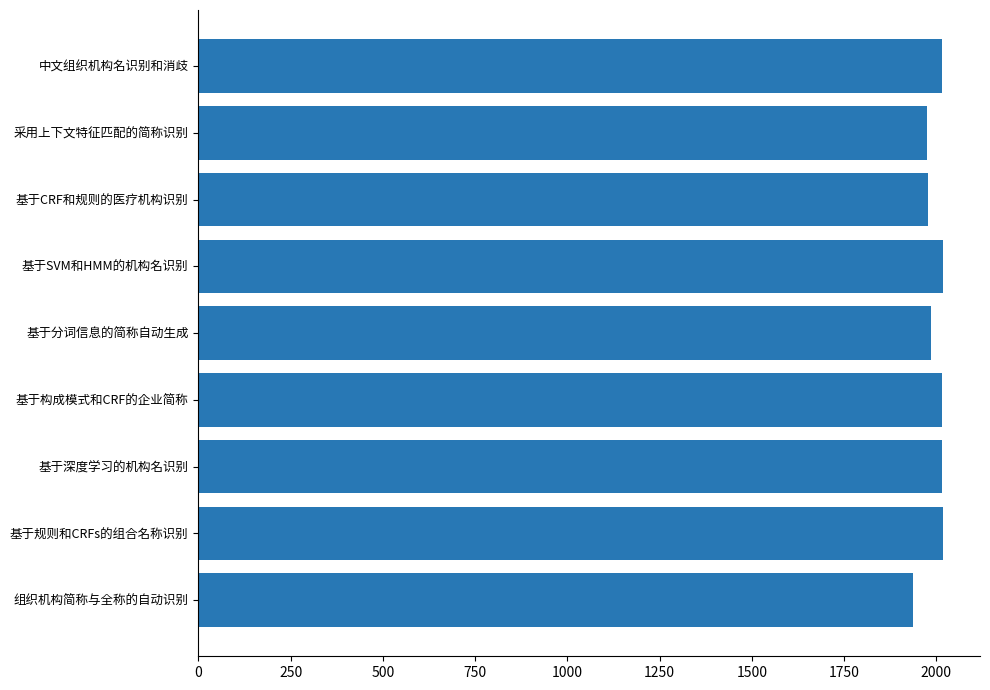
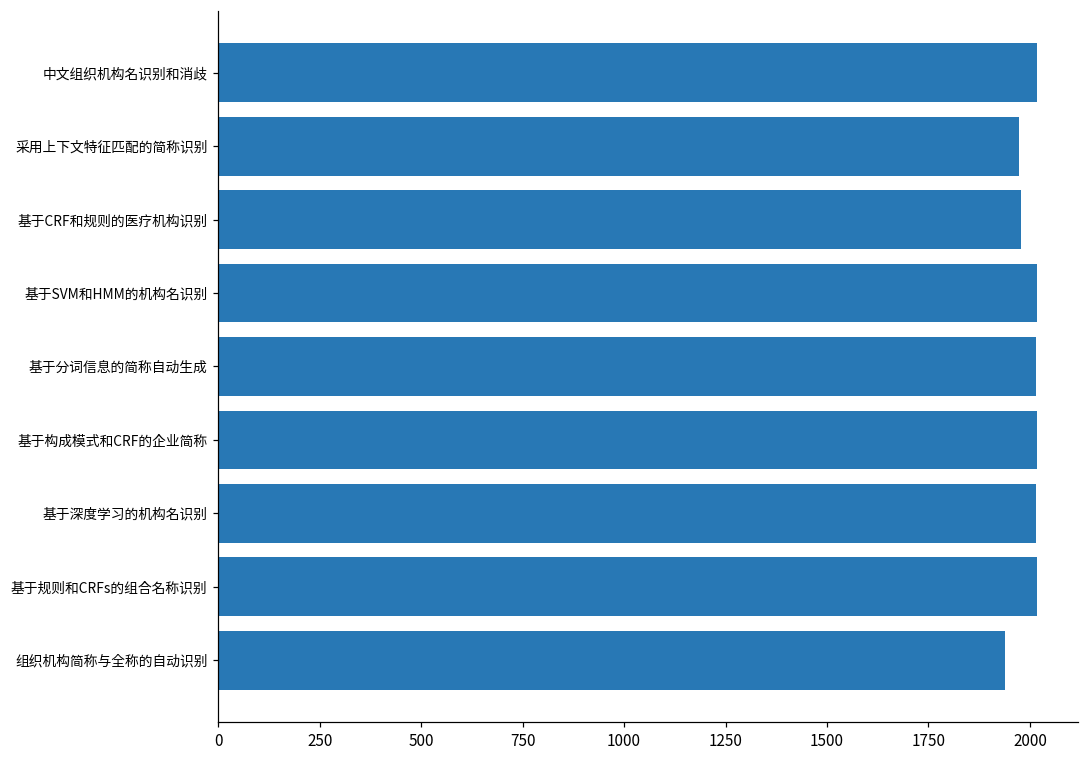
基于分词信息的简称自动生成: 1980 -> 2010
